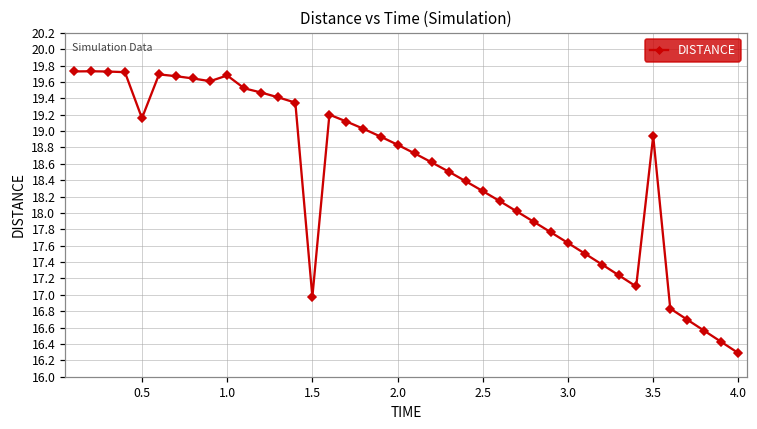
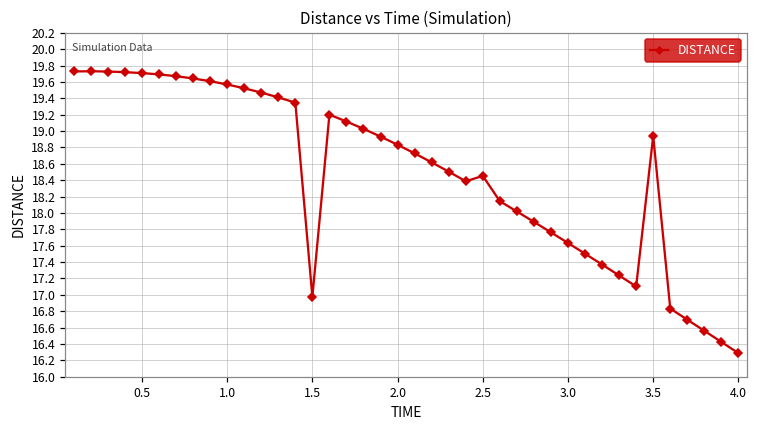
0.5: 19.2 -> 19.7
1.0: 19.7 -> 19.6
2.5: 18.3 -> 18.5
